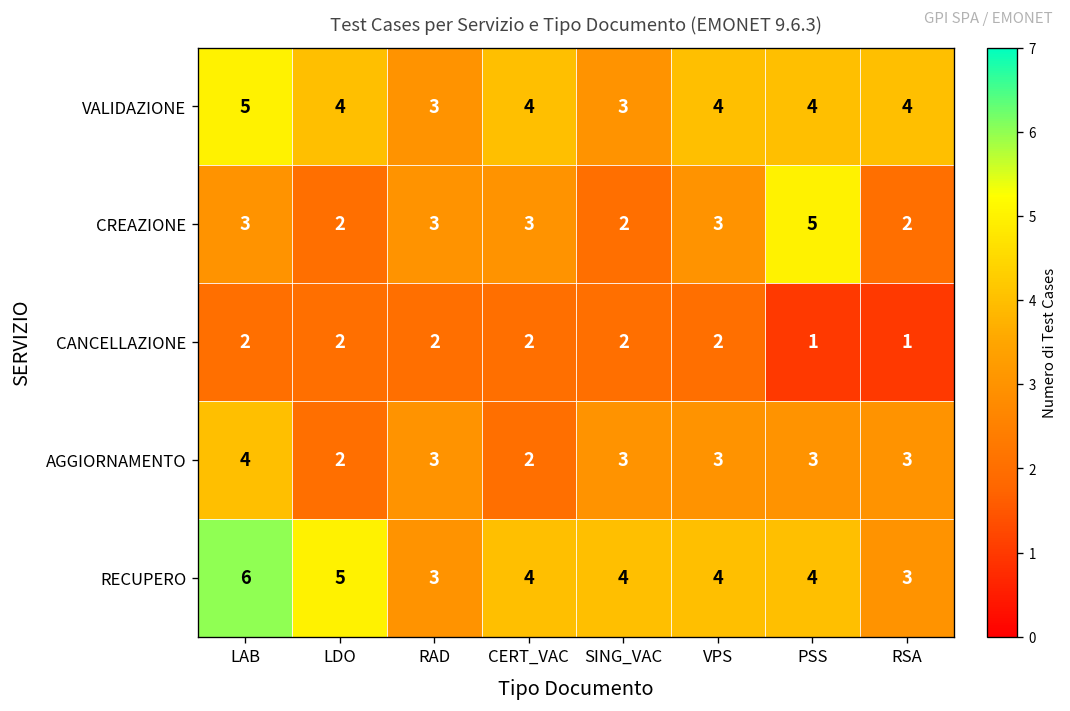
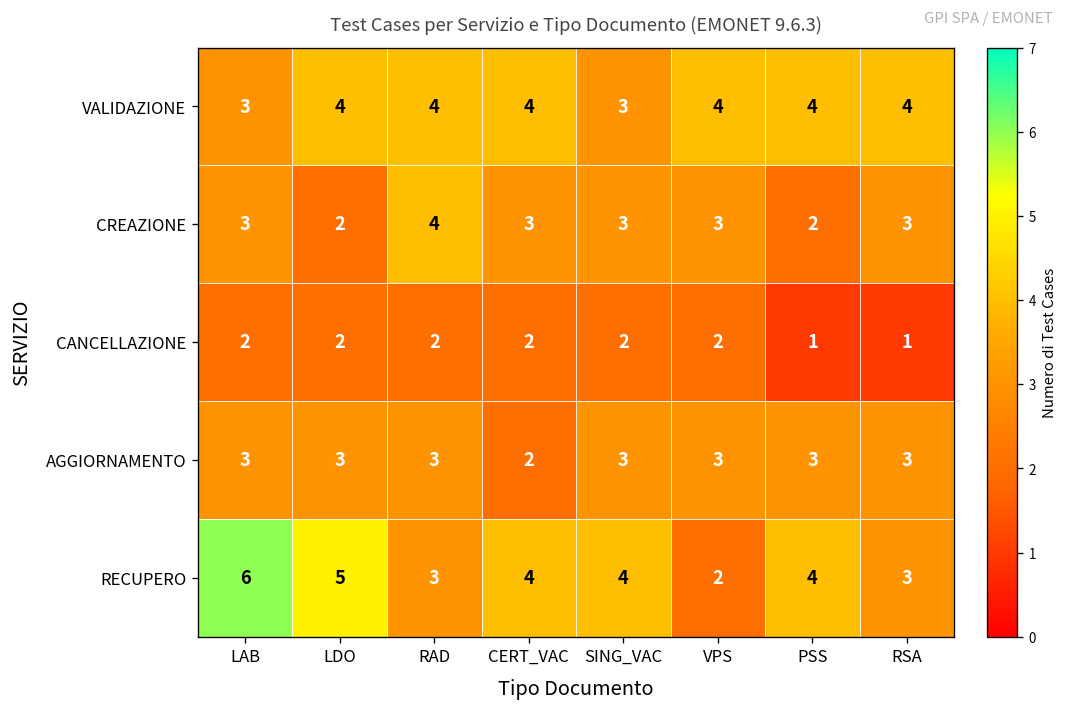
VALIDAZIONE, LAB: 5 -> 3
VALIDAZIONE, RAD: 3 -> 4
CREAZIONE, RAD: 3 -> 4
CREAZIONE, SING_VAC: 2 -> 3
CREAZIONE, PSS: 5 -> 2
CREAZIONE, RSA: 2 -> 3
AGGIORNAMENTO, LAB: 4 -> 3
AGGIORNAMENTO, LDO: 2 -> 3
RECUPERO, VPS: 4 -> 2
